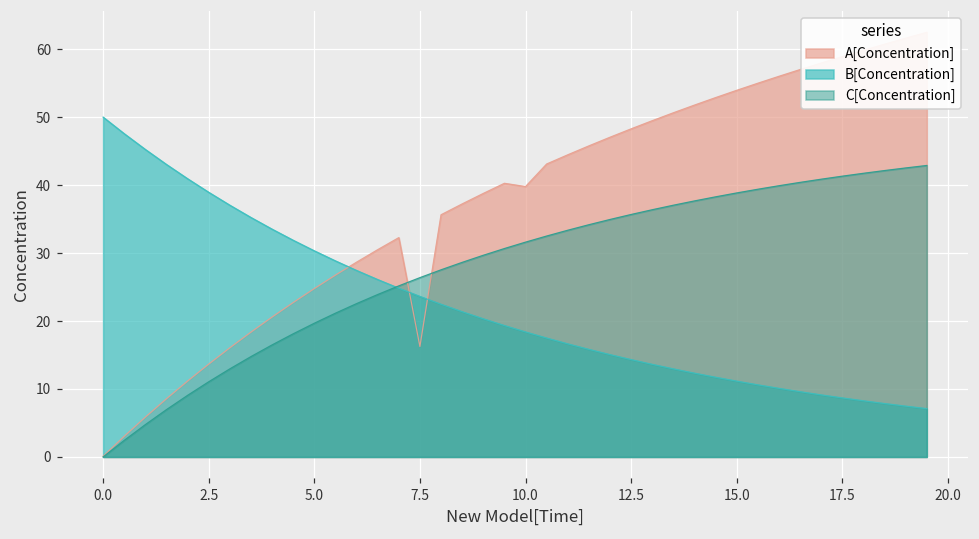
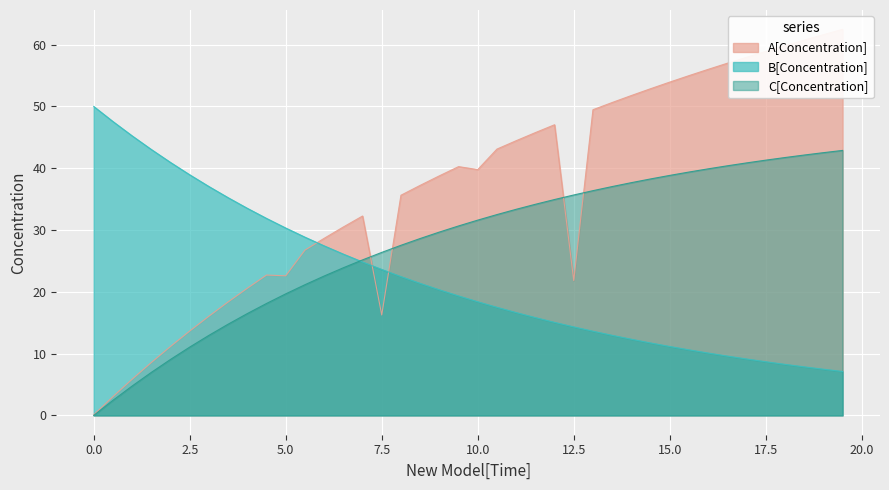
A[Concentration], 5.0: 25 -> 23
A[Concentration], 12.5: 48 -> 22
